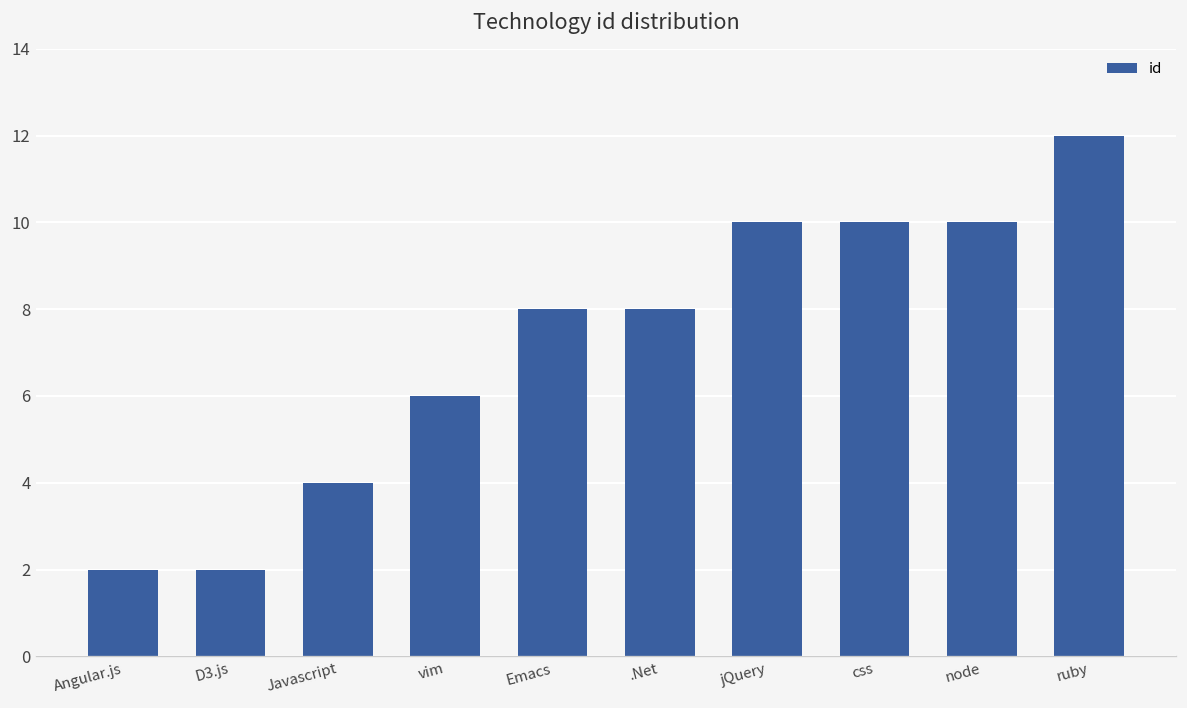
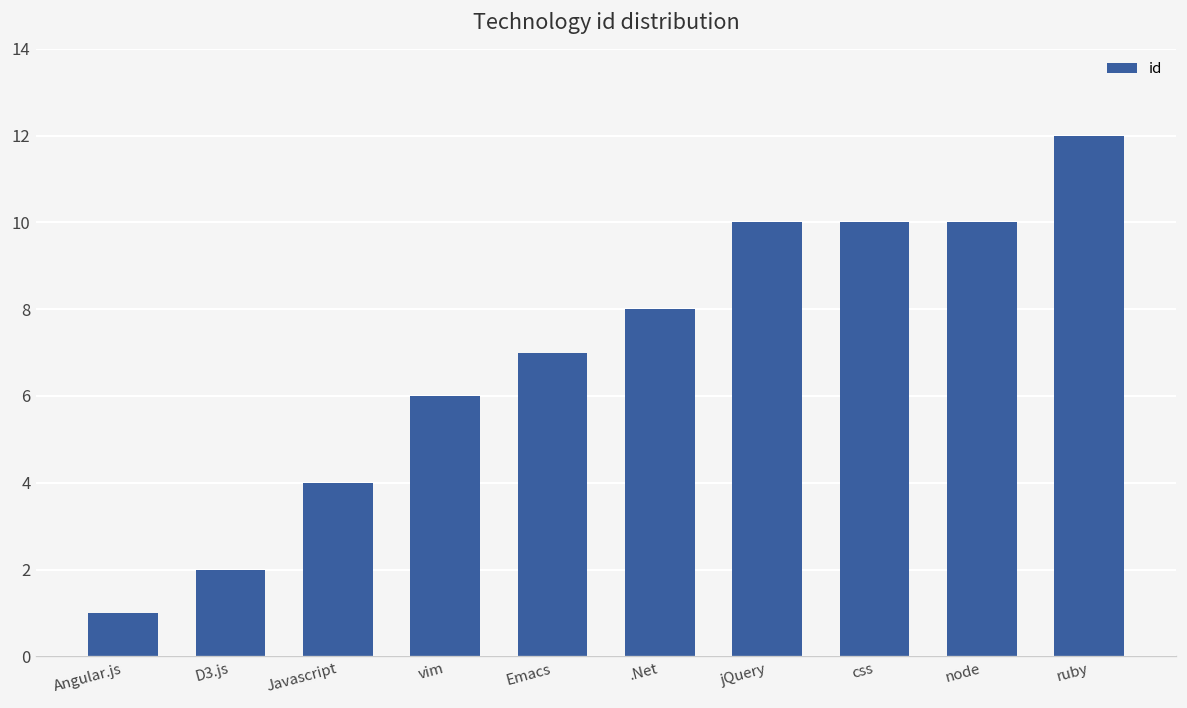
Angular.js: 2 -> 1
Emacs: 8 -> 7
